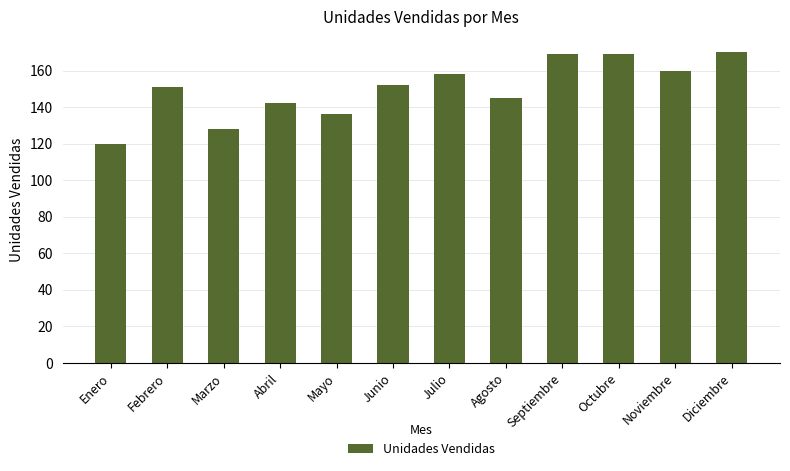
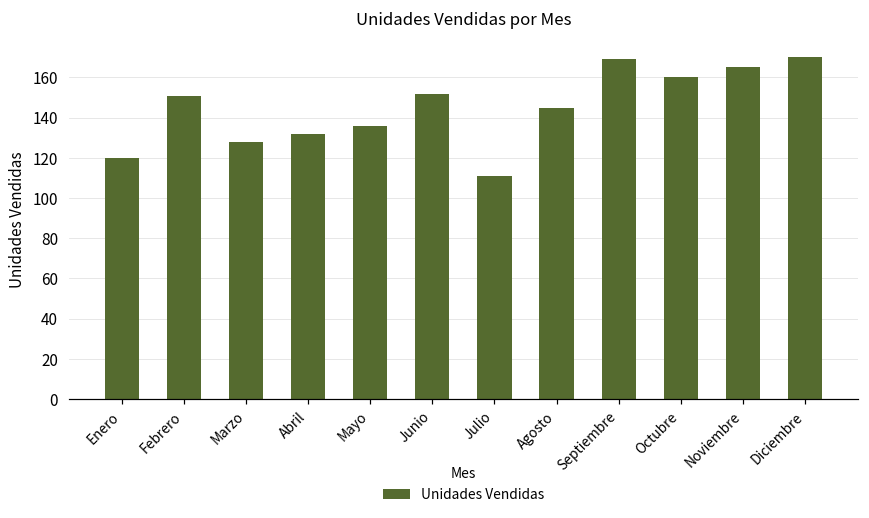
Abril: 142 -> 132
Julio: 158 -> 111
Octubre: 169 -> 160
Noviembre: 160 -> 165
